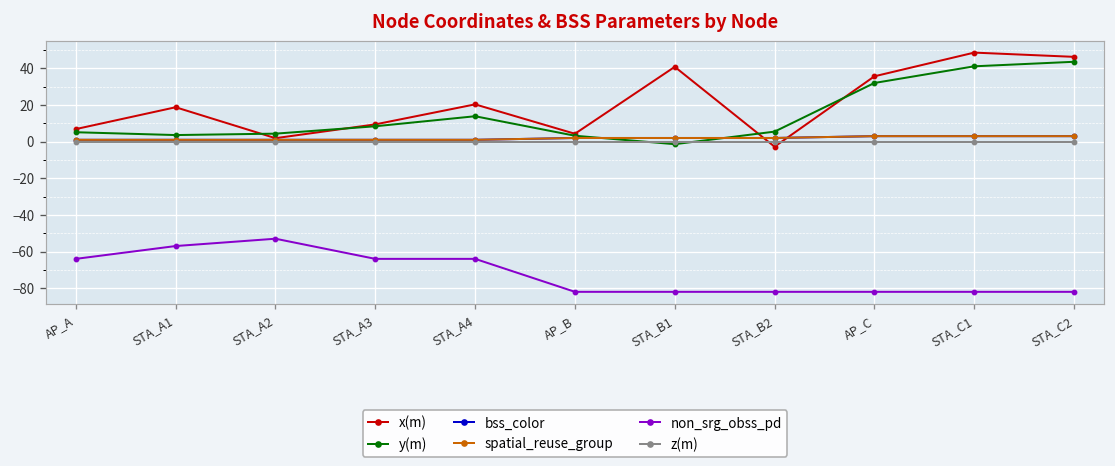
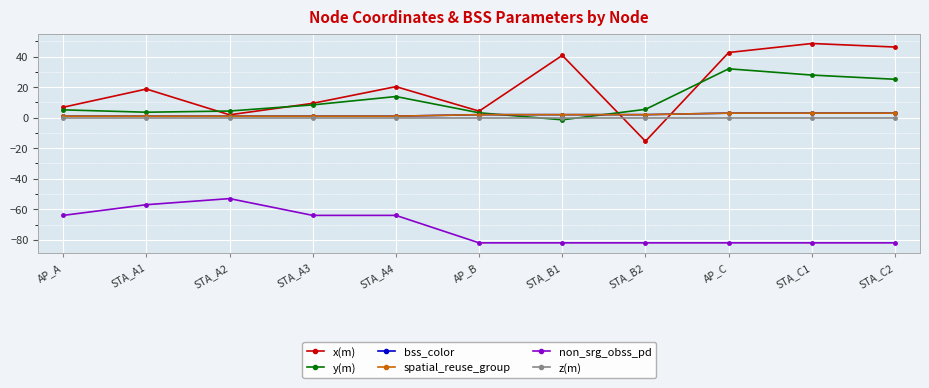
x(m), STA_B2: -3 -> -15
x(m), AP_C: 36 -> 43
y(m), STA_C1: 41 -> 28
y(m), STA_C2: 44 -> 25
